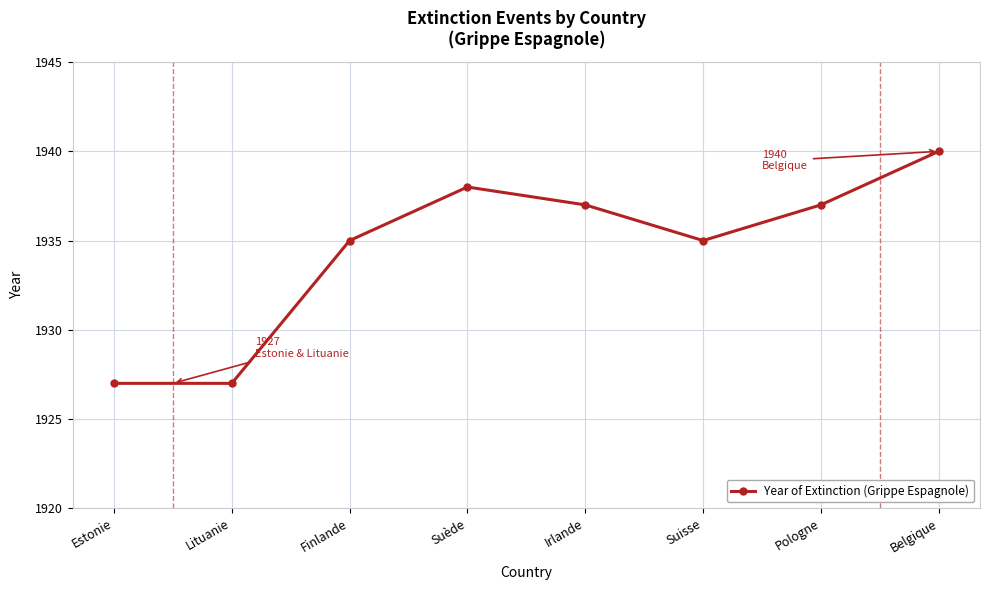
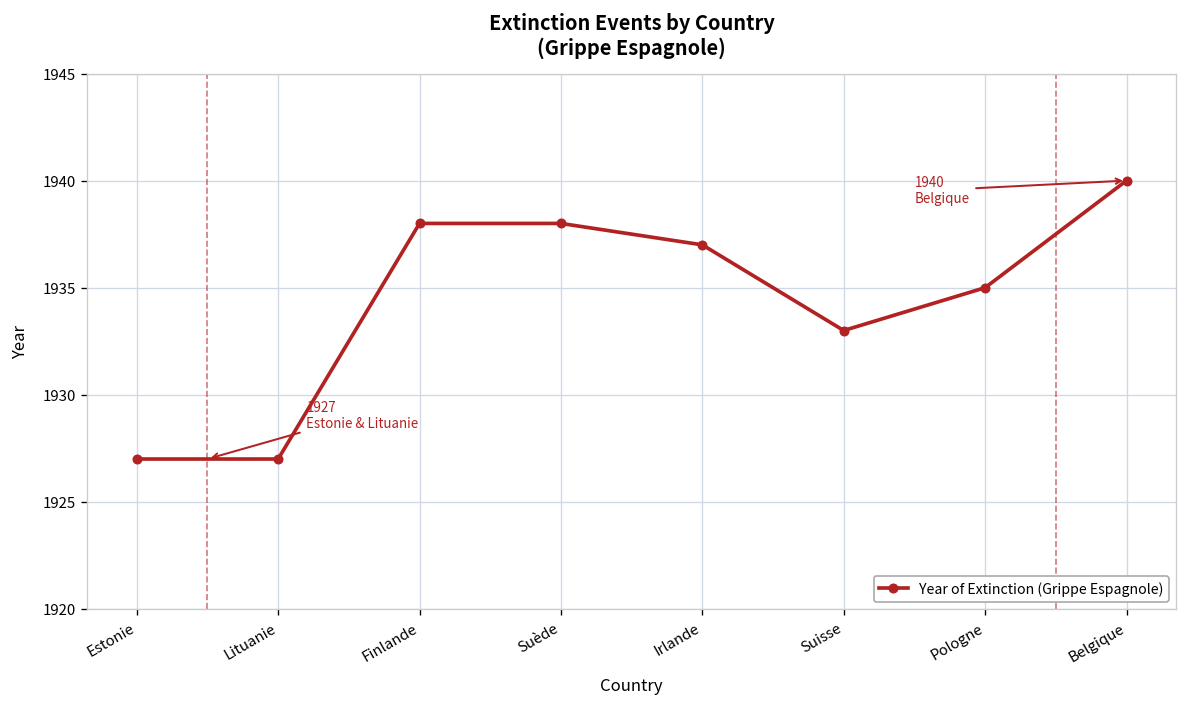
Finlande: 1935 -> 1938
Suisse: 1935 -> 1933
Pologne: 1937 -> 1935
